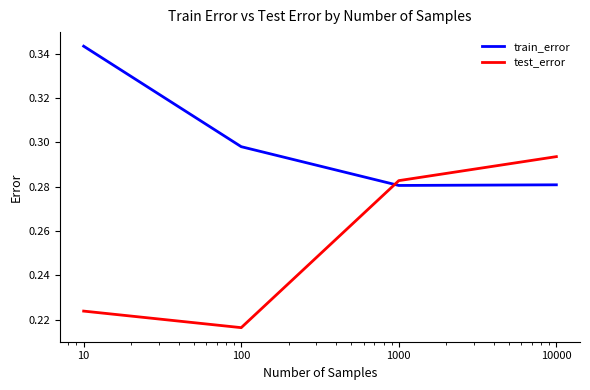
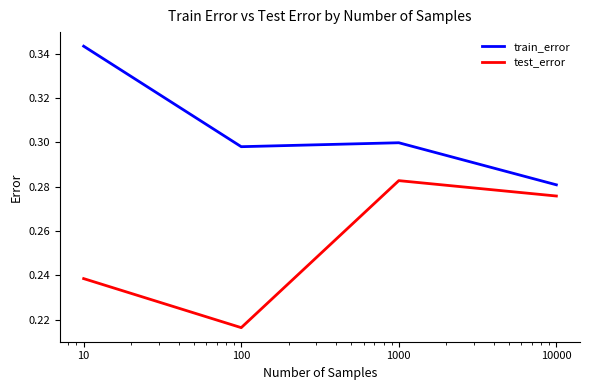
test_error, 10: 0.224 -> 0.239
train_error, 1000: 0.281 -> 0.300
test_error, 10000: 0.294 -> 0.276
